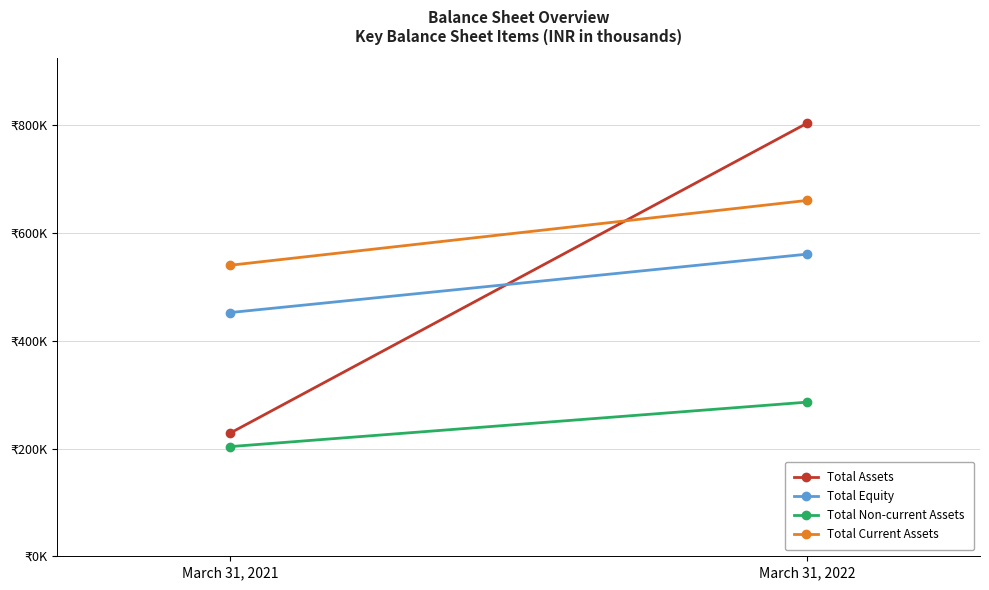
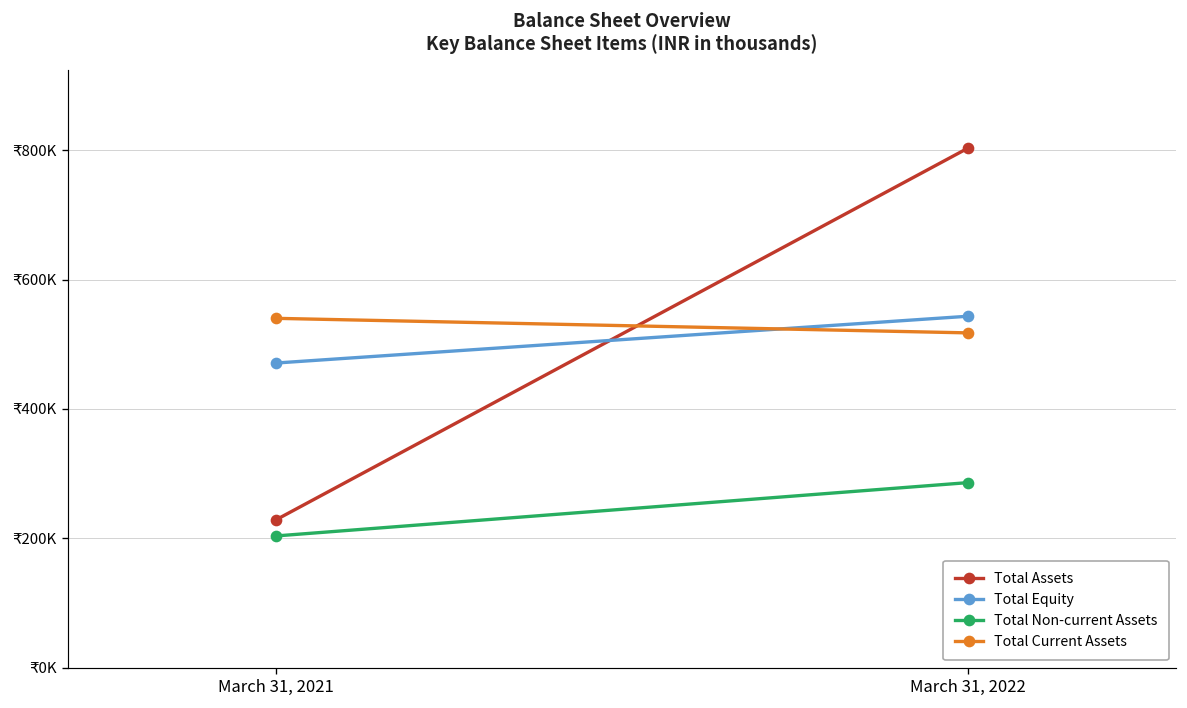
Total Equity, March 31, 2021: ₹450000 -> ₹470000
Total Equity, March 31, 2022: ₹560000 -> ₹540000
Total Current Assets, March 31, 2022: ₹660000 -> ₹520000
